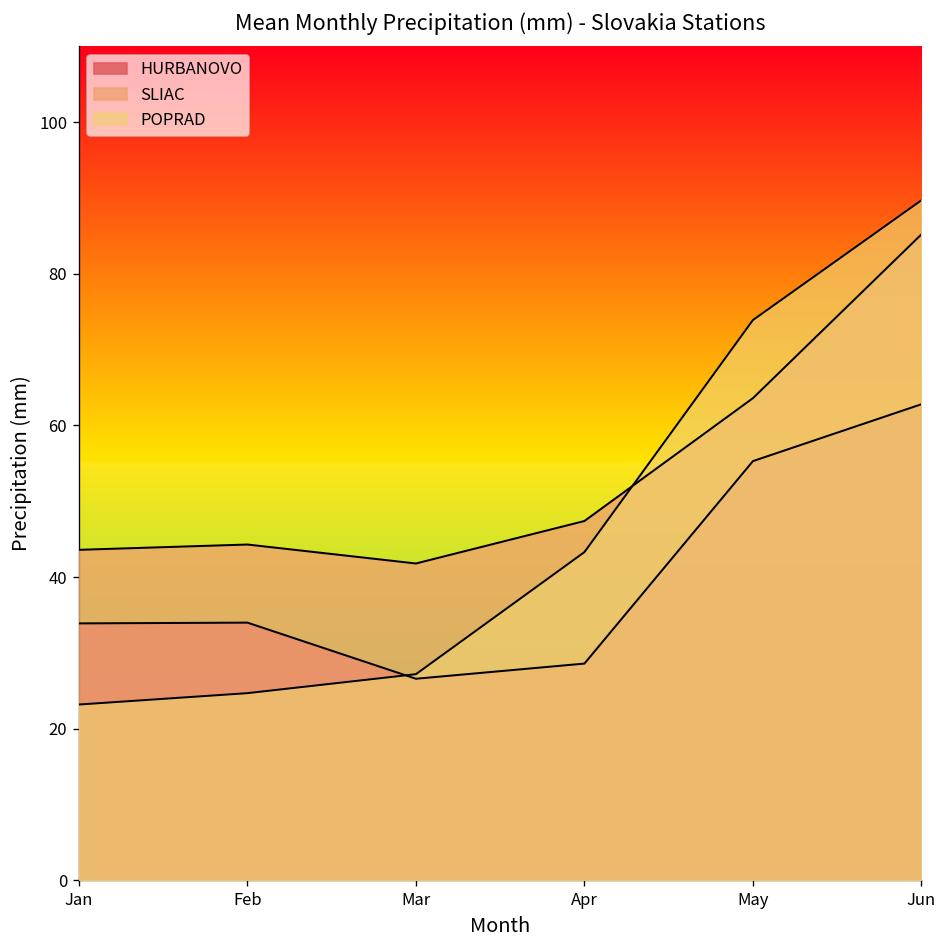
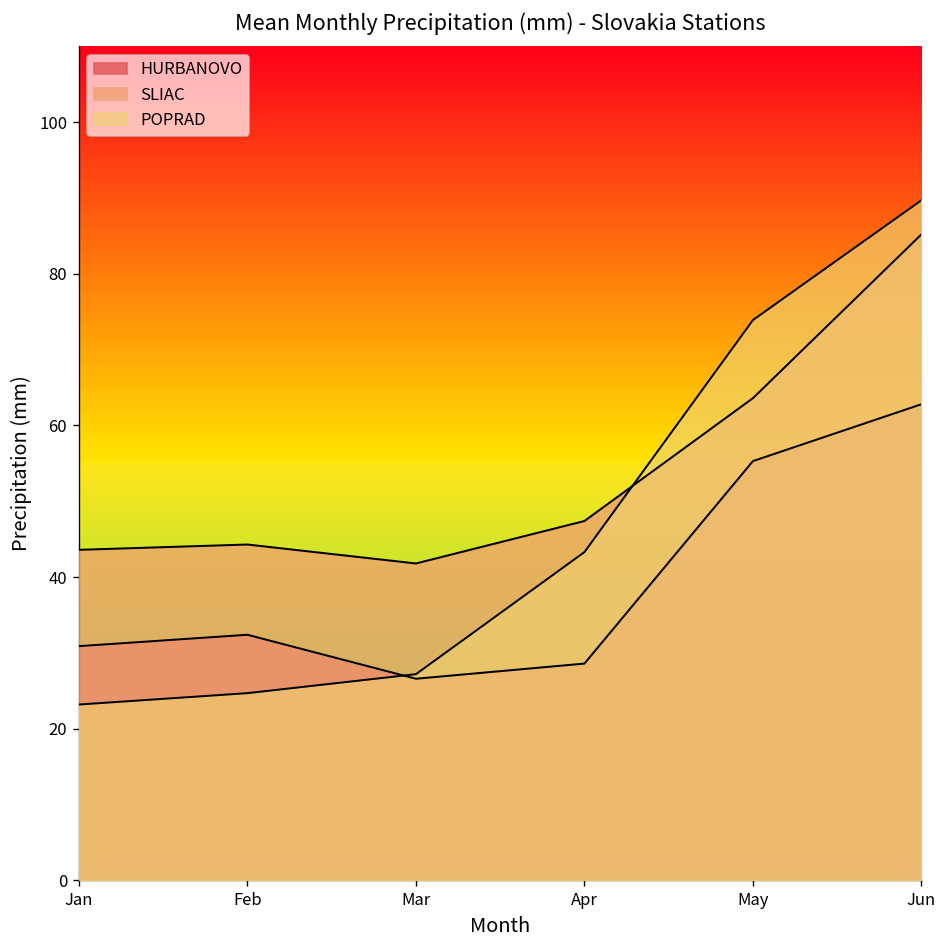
HURBANOVO, Jan: 34 -> 31
HURBANOVO, Feb: 34 -> 32
